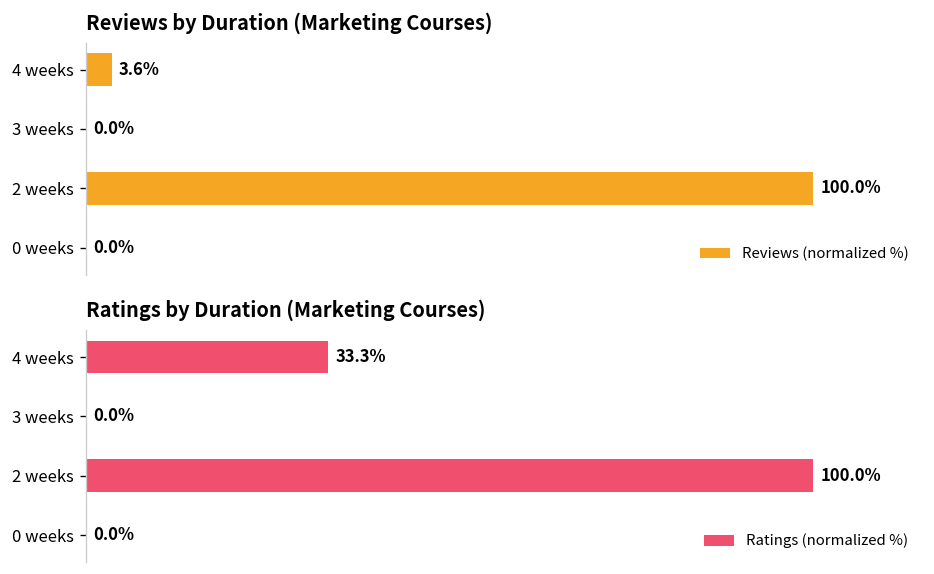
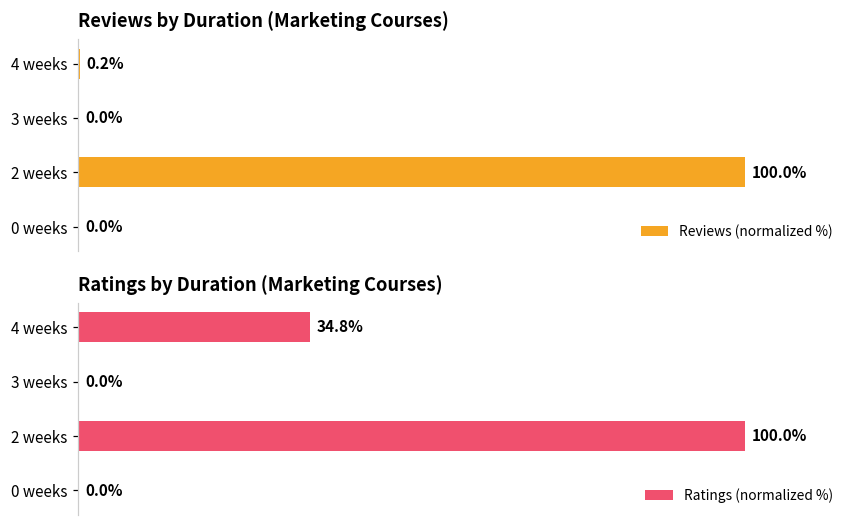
Reviews by Duration (Marketing Courses), 4 weeks: 3.6% -> 0.2%
Ratings by Duration (Marketing Courses), 4 weeks: 33.3% -> 34.8%
